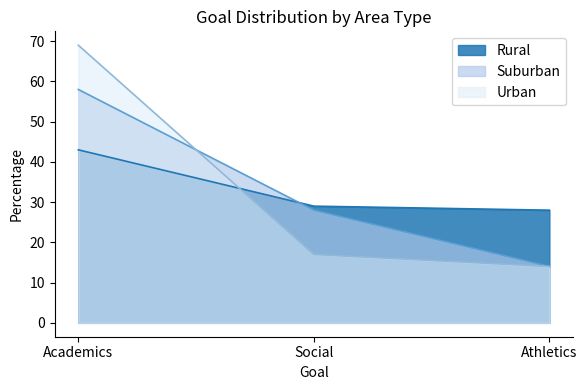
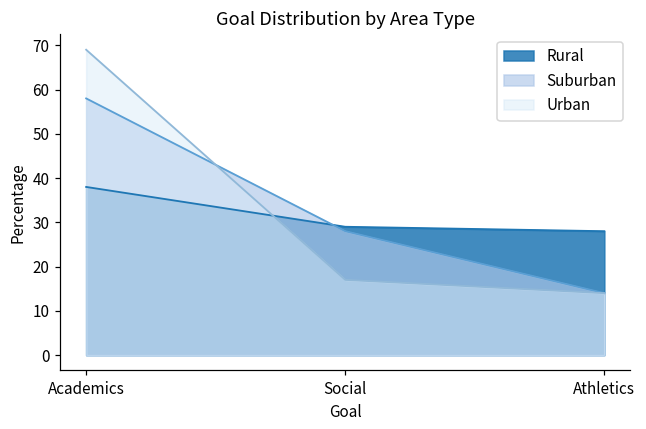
Rural, Academics: 43 -> 38
